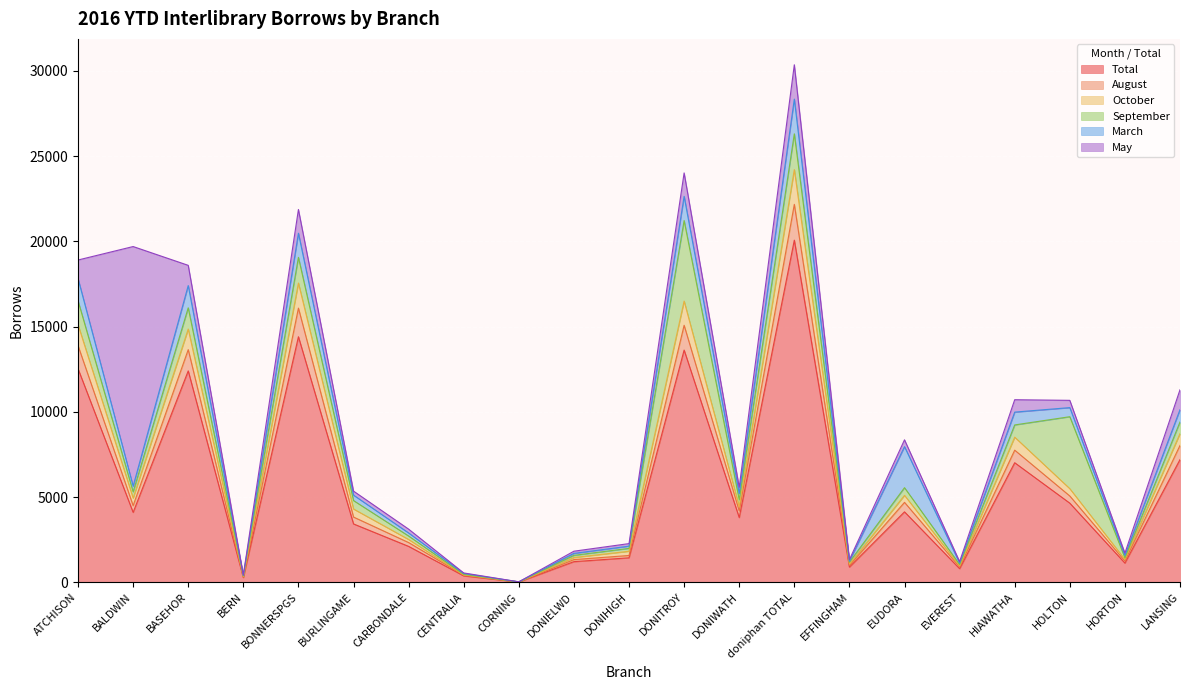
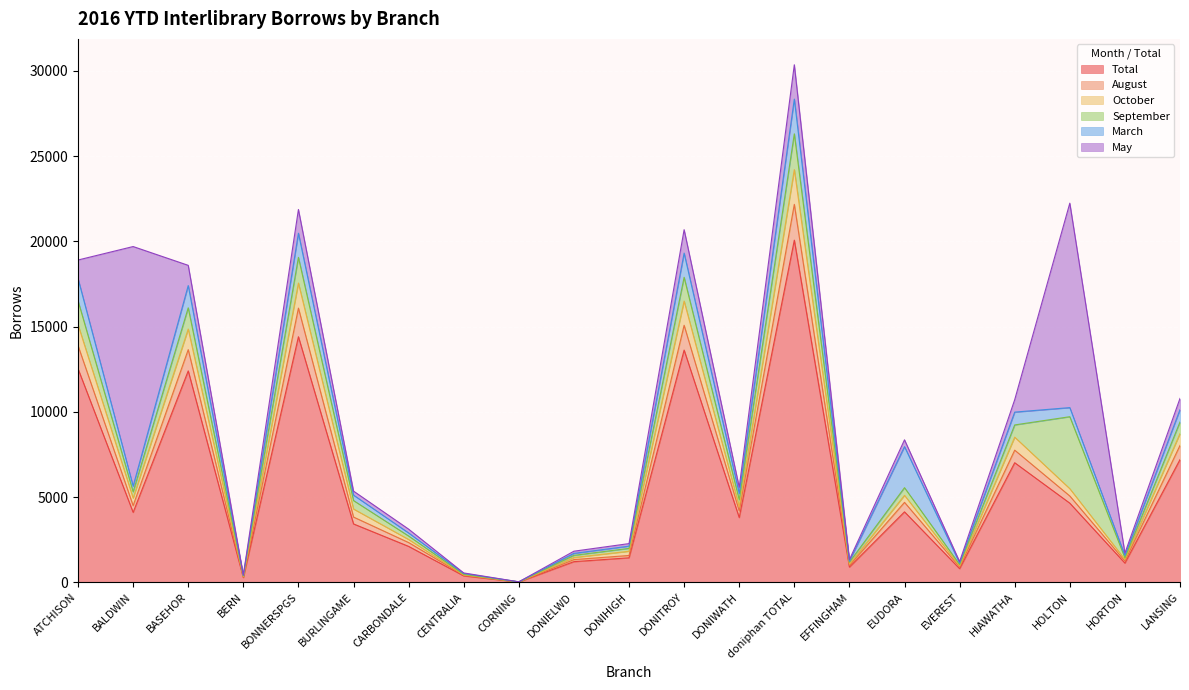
September, DONITROY: 4700 -> 1400
May, HOLTON: 400 -> 12000
May, LANSING: 1200 -> 700
